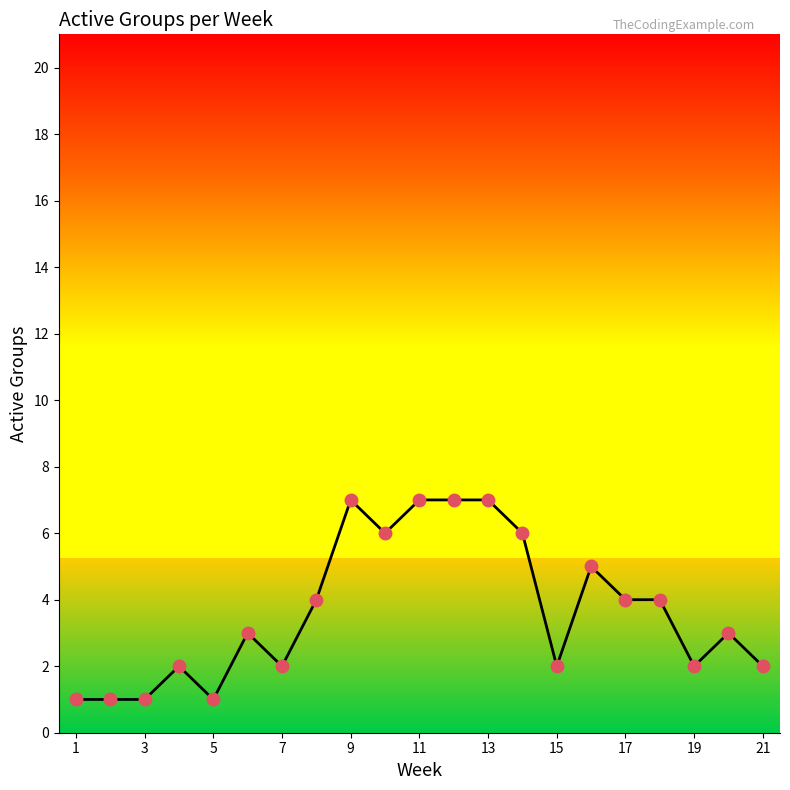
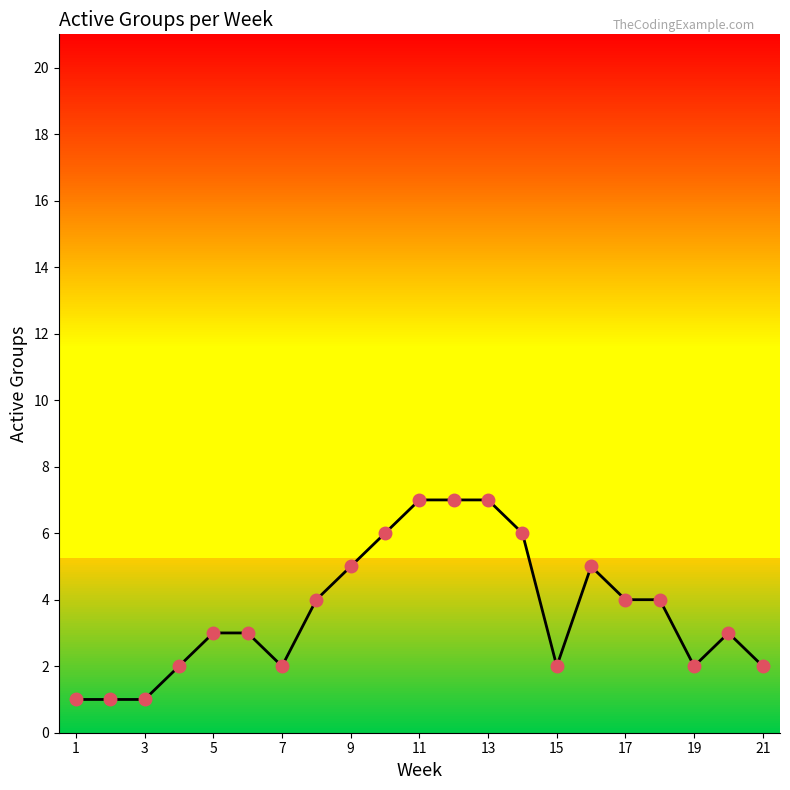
5: 1 -> 3
9: 7 -> 5
